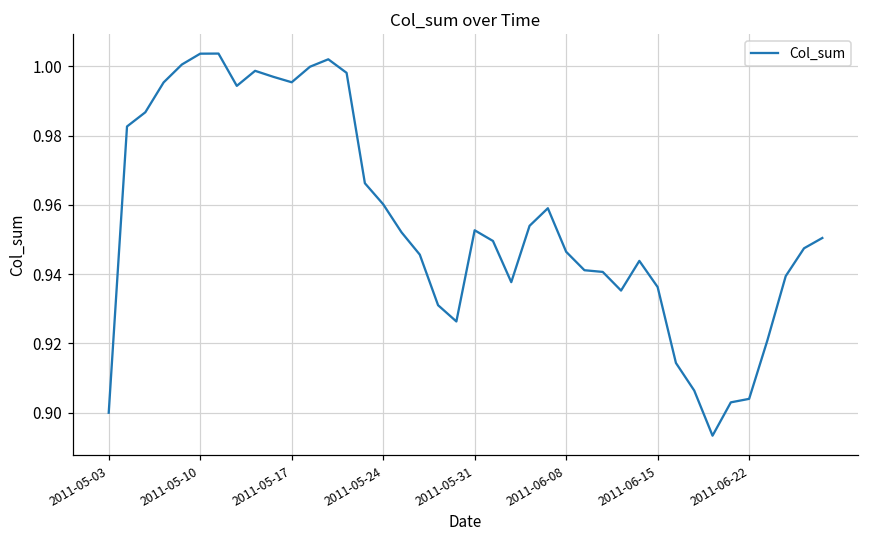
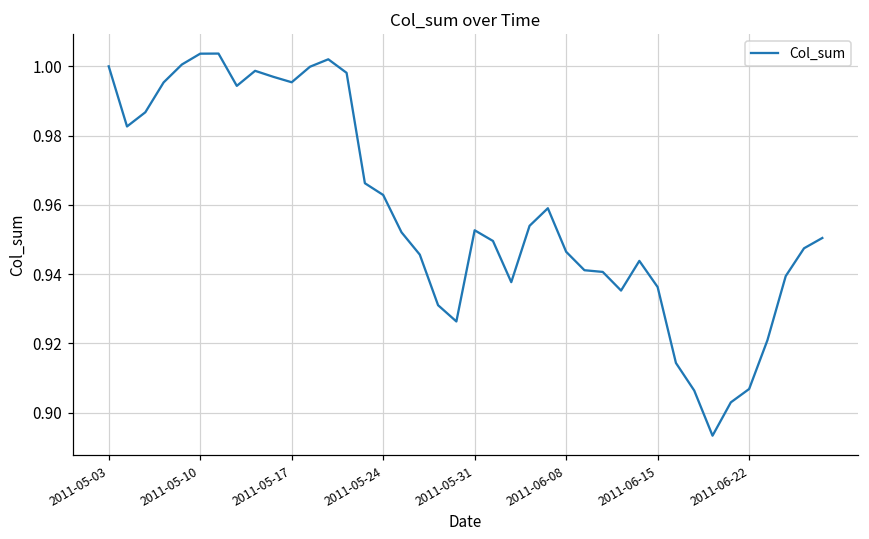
2011-05-03: 0.9 -> 1.0
2011-05-24: 0.960 -> 0.963
2011-06-22: 0.904 -> 0.907
